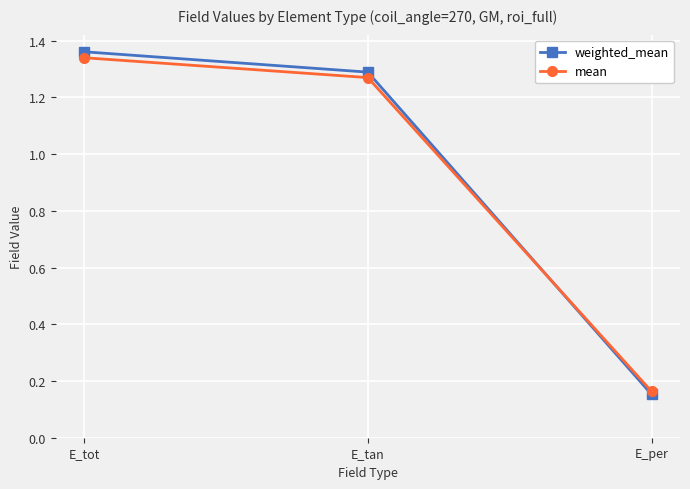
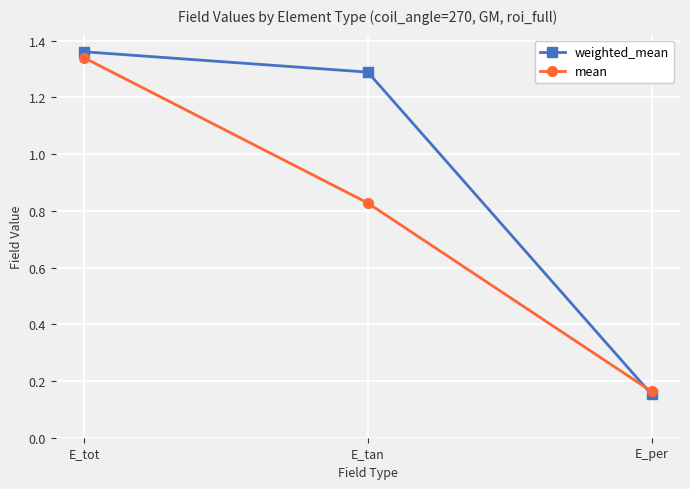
mean, E_tan: 1.27 -> 0.83
